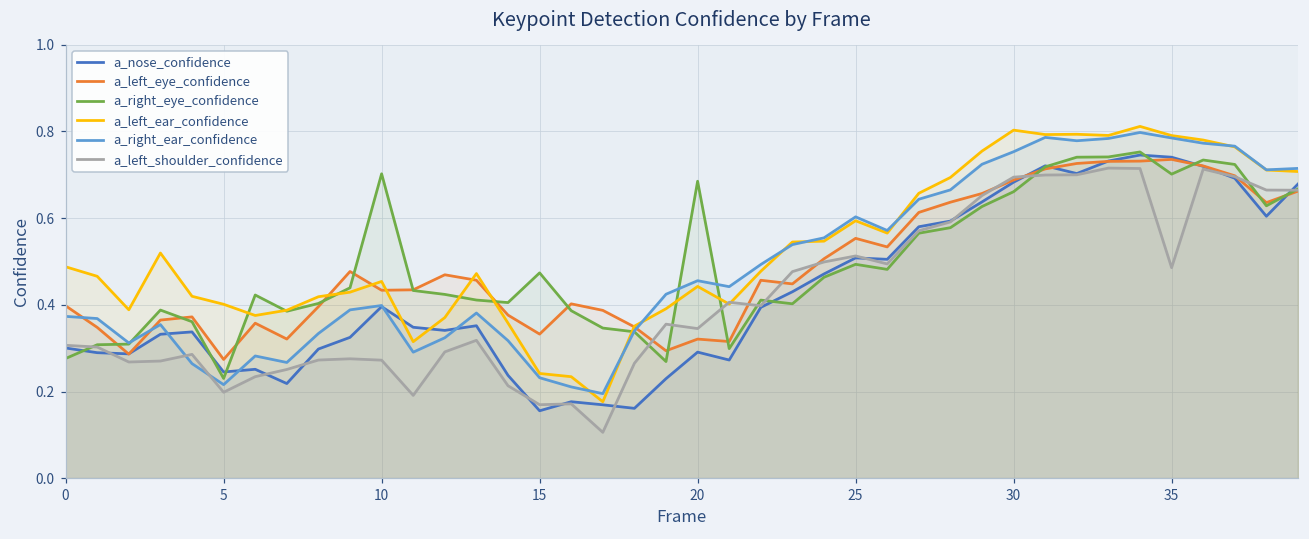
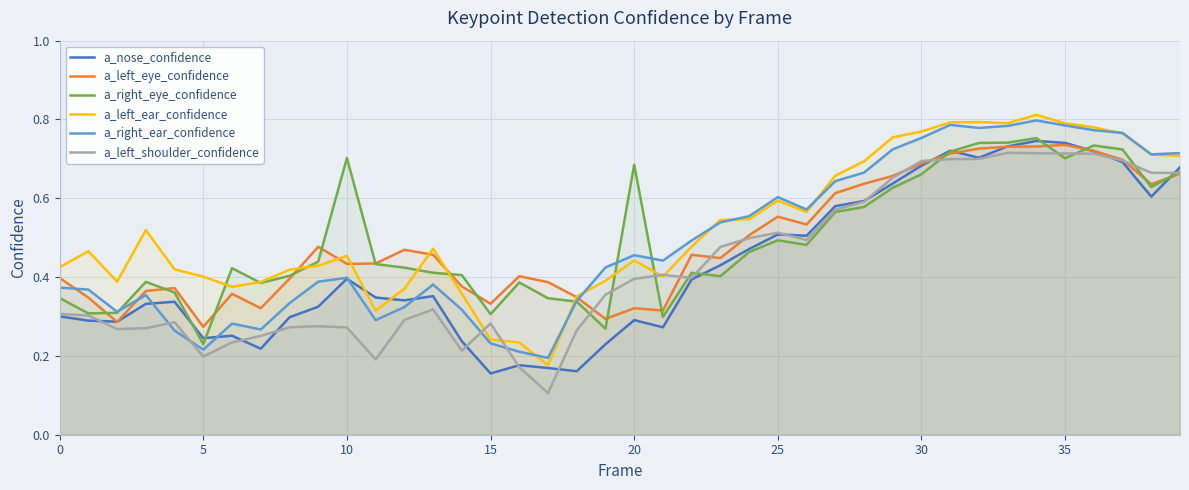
a_right_eye_confidence, 0: 0.28 -> 0.35
a_left_ear_confidence, 0: 0.49 -> 0.43
a_right_eye_confidence, 15: 0.47 -> 0.31
a_left_shoulder_confidence, 15: 0.17 -> 0.28
a_left_shoulder_confidence, 20: 0.35 -> 0.40
a_left_ear_confidence, 30: 0.80 -> 0.77
a_left_shoulder_confidence, 35: 0.49 -> 0.71
